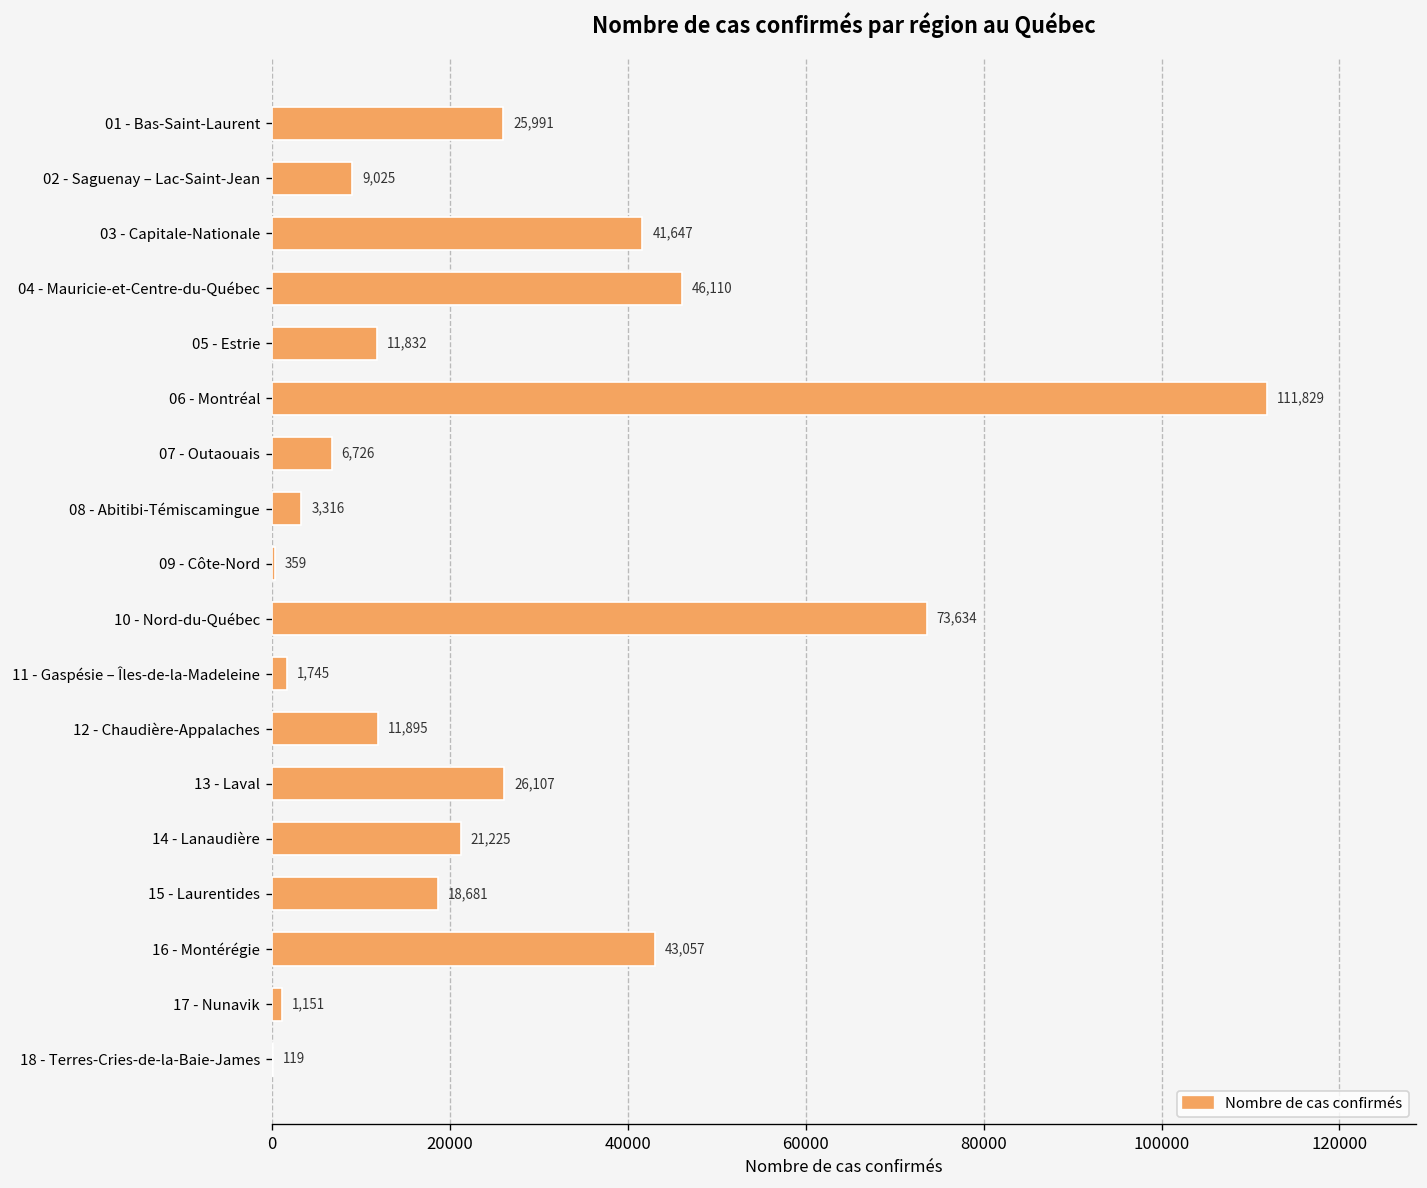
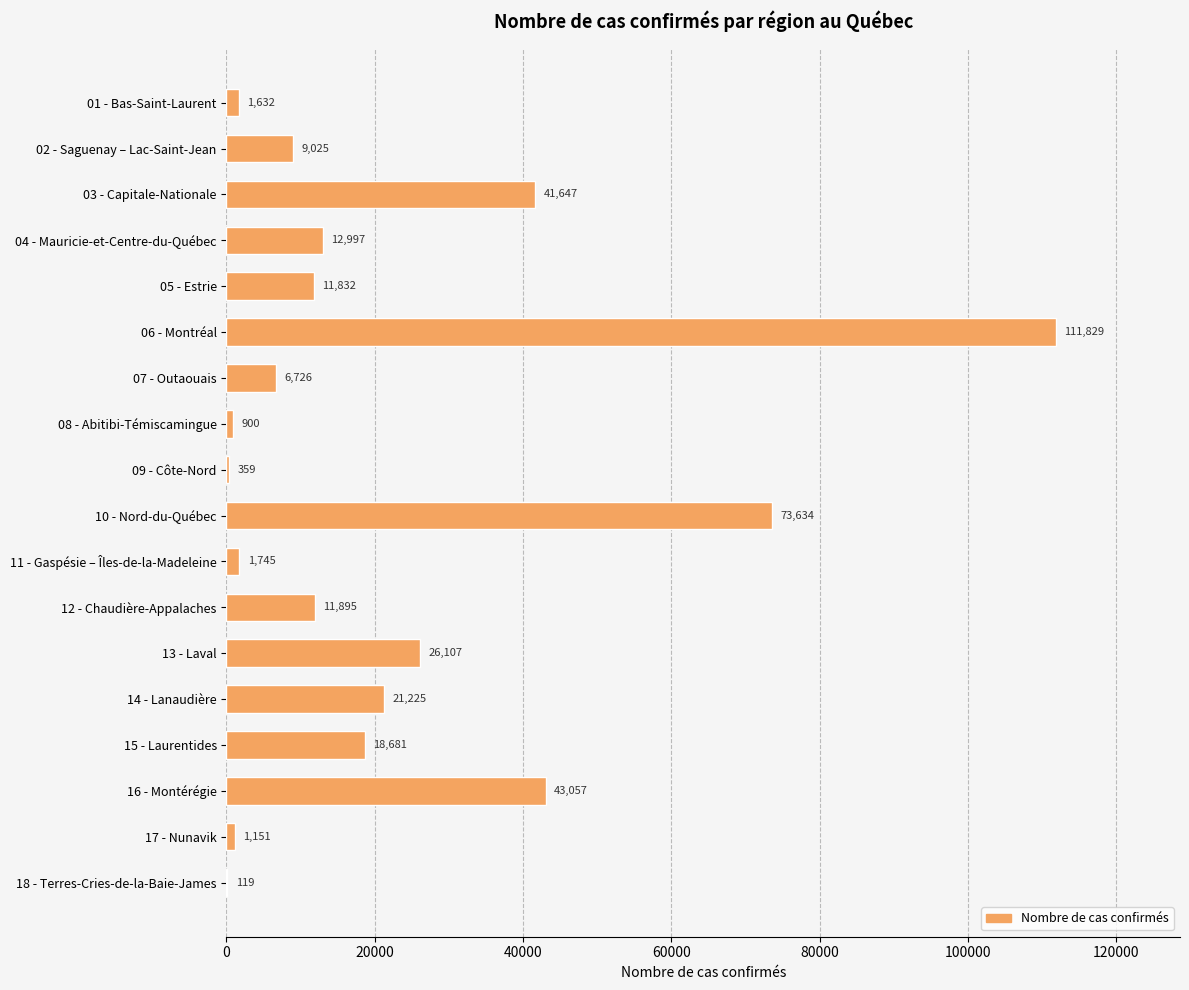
01 - Bas-Saint-Laurent: 25,991 -> 1,632
04 - Mauricie-et-Centre-du-Québec: 46,110 -> 12,997
08 - Abitibi-Témiscamingue: 3,316 -> 900
